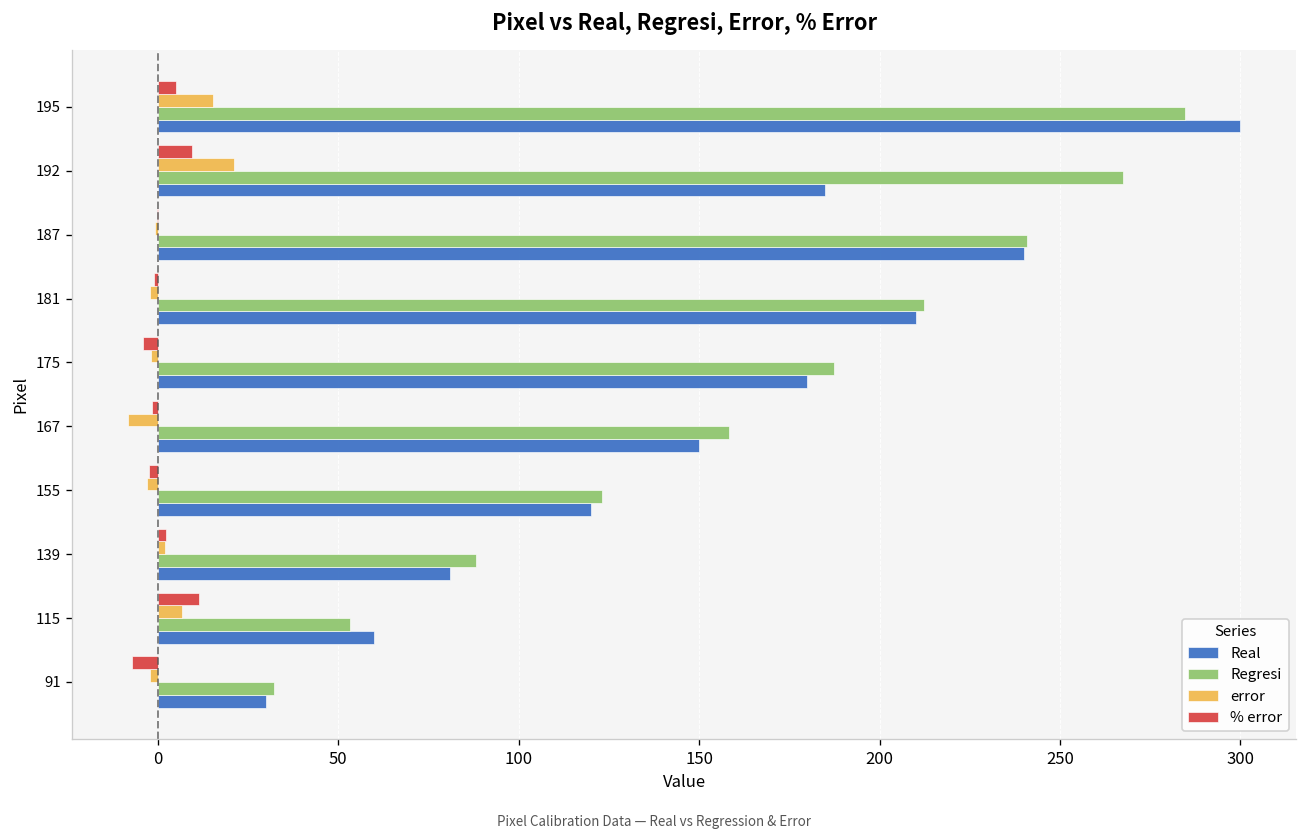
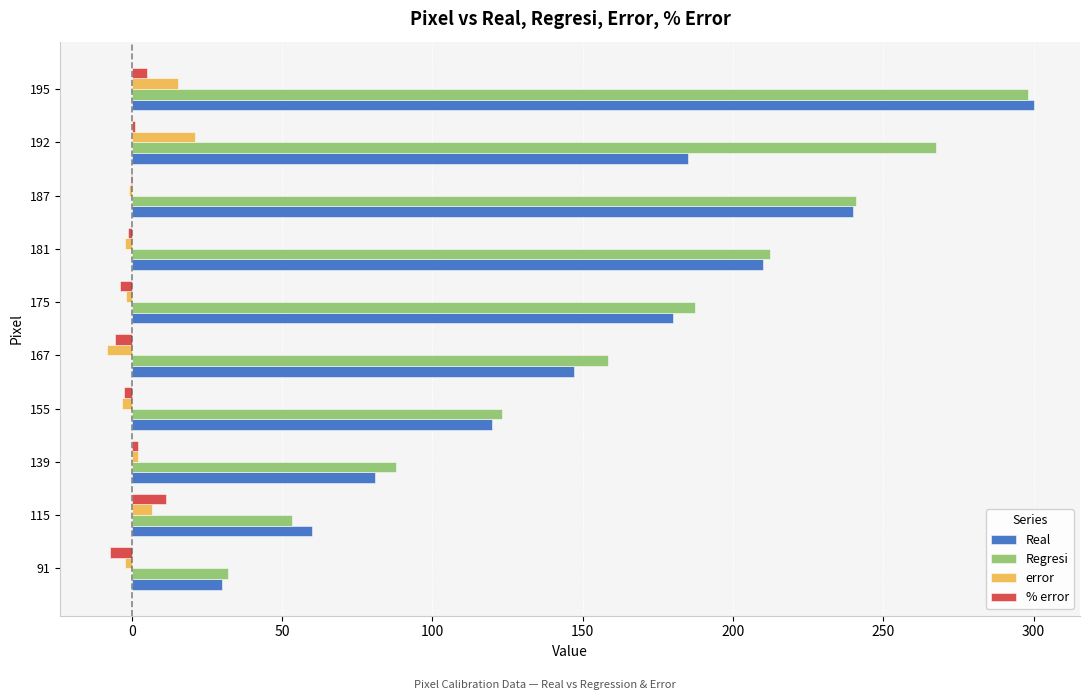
Regresi, 195: 285 -> 298
% error, 192: 9 -> 1
% error, 167: -2 -> -6
Real, 167: 150 -> 147
